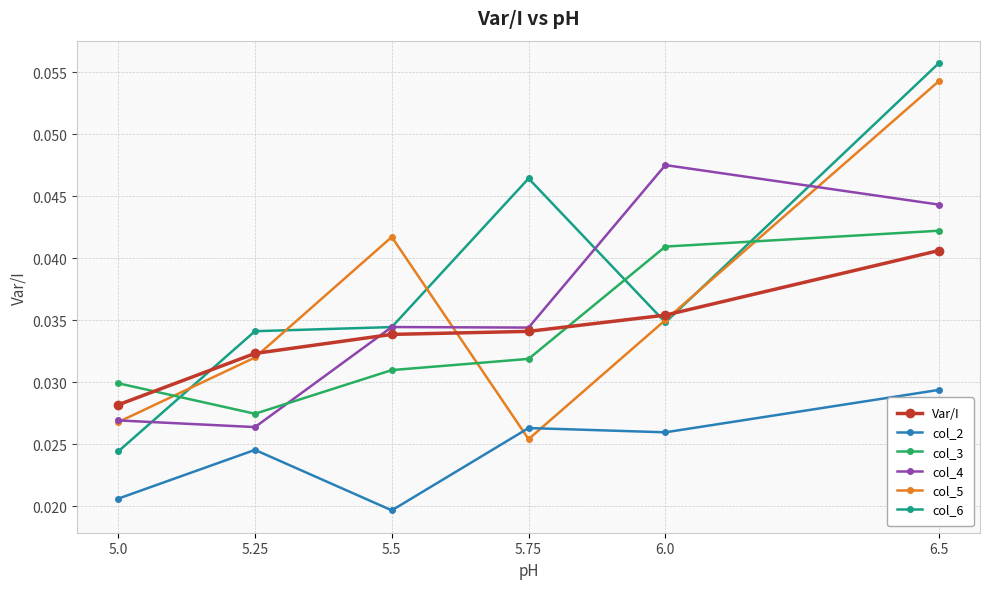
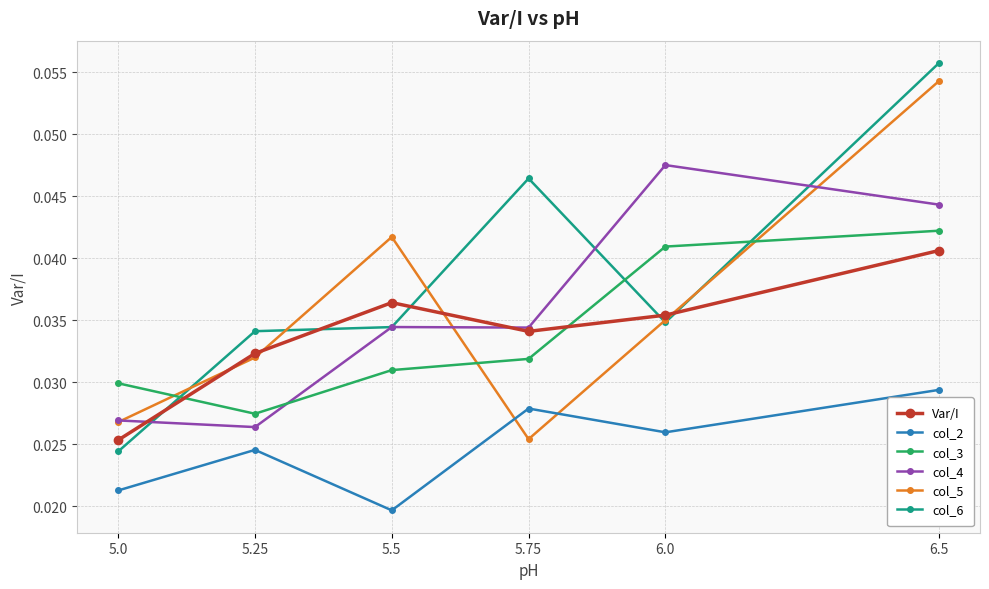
Var/I, 5.0: 0.0282 -> 0.0253
col_2, 5.0: 0.0206 -> 0.0213
Var/I, 5.5: 0.0339 -> 0.0364
col_2, 5.75: 0.0263 -> 0.0279
